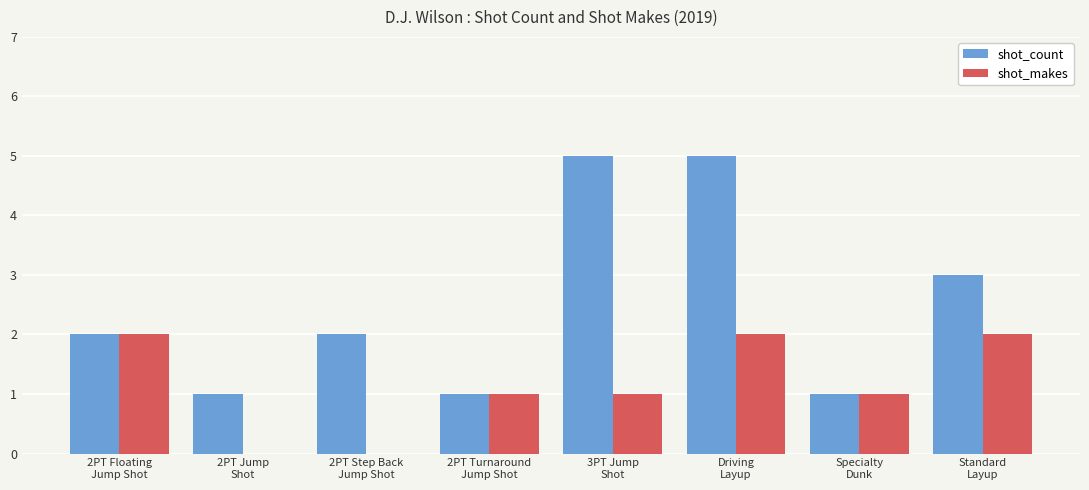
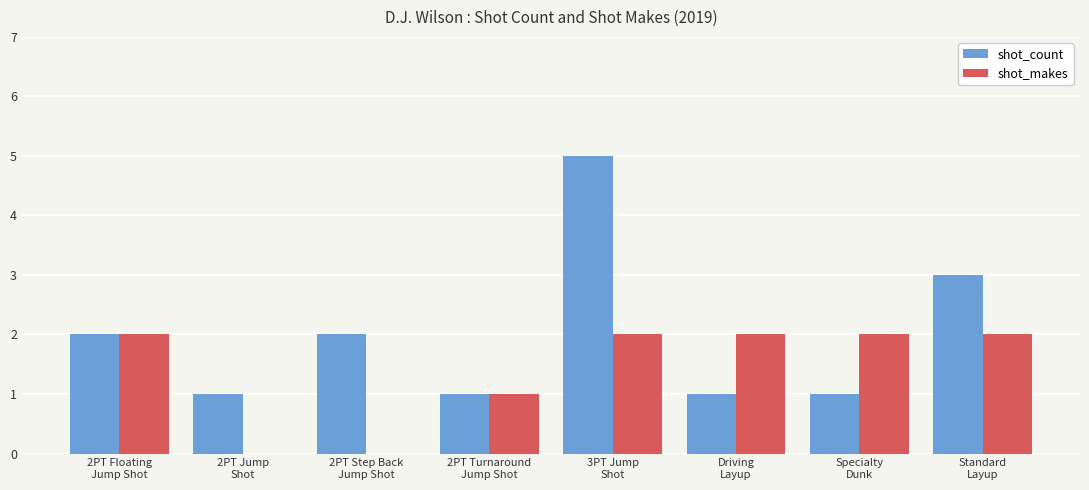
shot_makes, 3PT Jump Shot: 1 -> 2
shot_count, Driving Layup: 5 -> 1
shot_makes, Specialty Dunk: 1 -> 2
